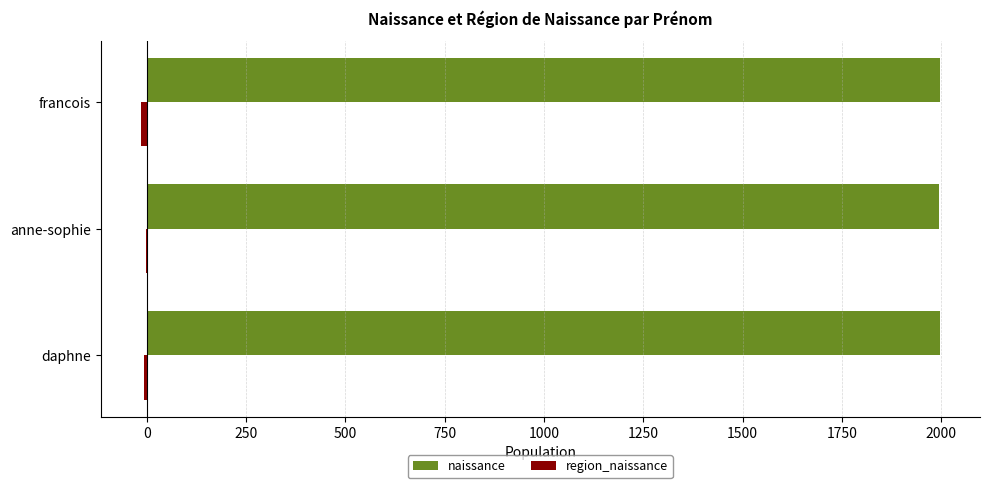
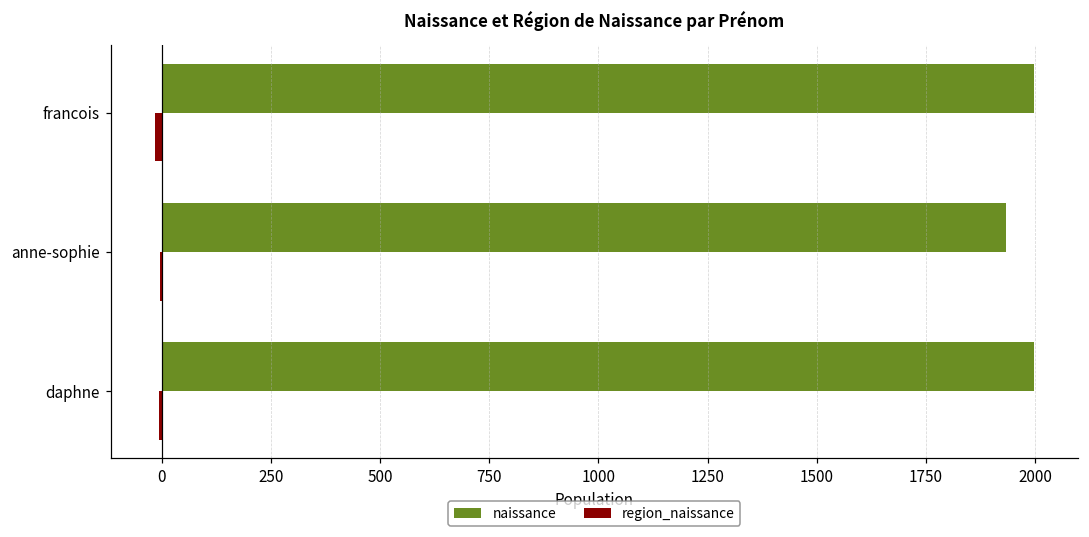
naissance, anne-sophie: 2000 -> 1930
